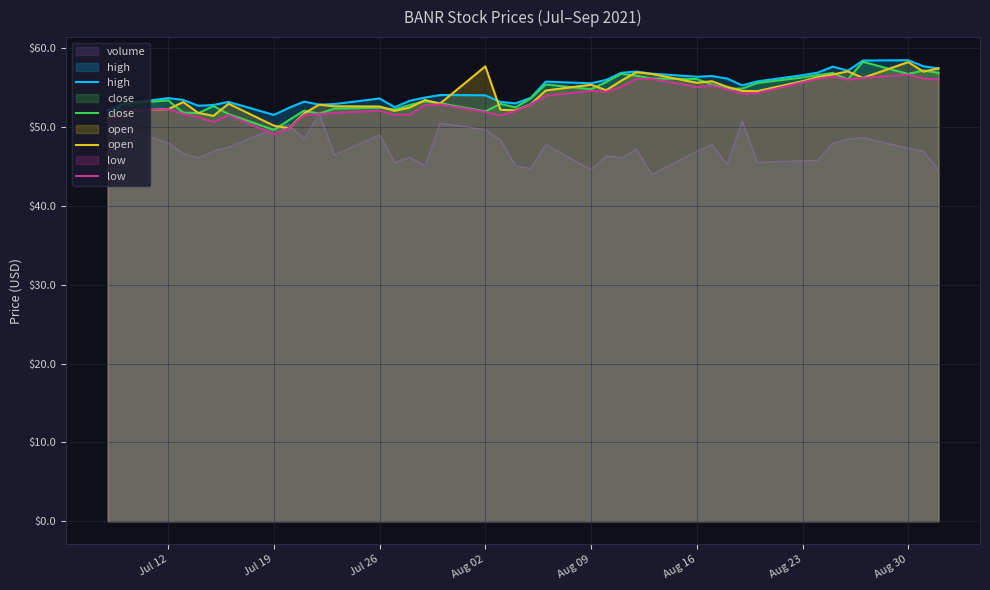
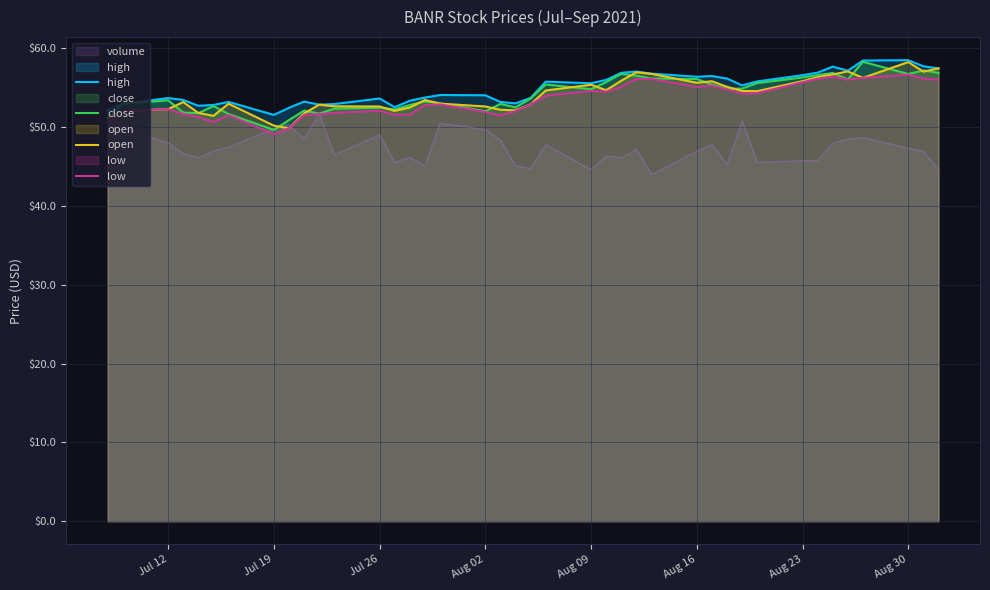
open, Aug 02: $58 -> $53
